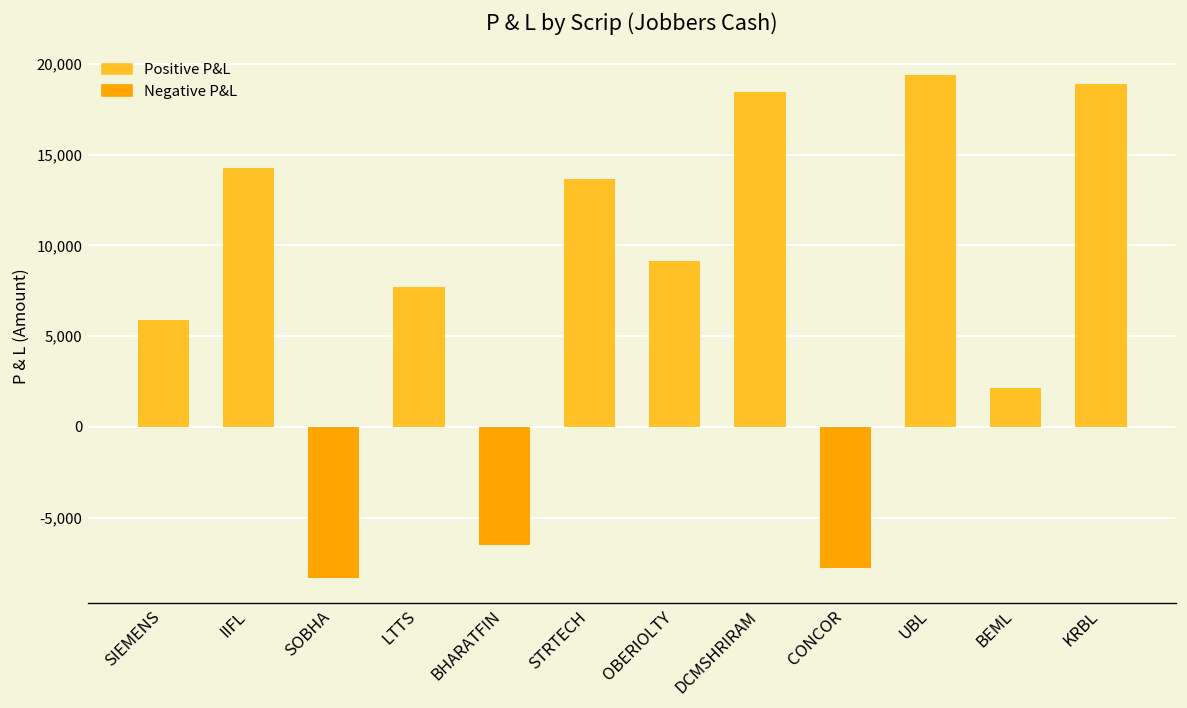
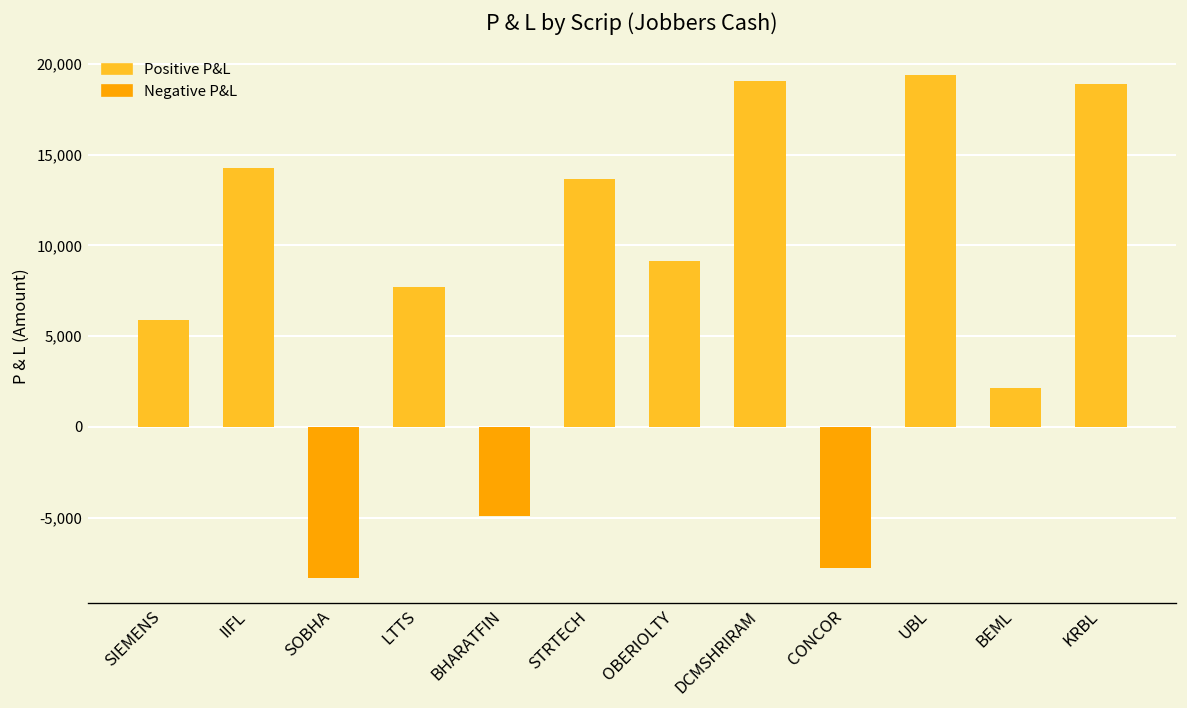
BHARATFIN: -6,500 -> -4,900
DCMSHRIRAM: 18,500 -> 19,000
